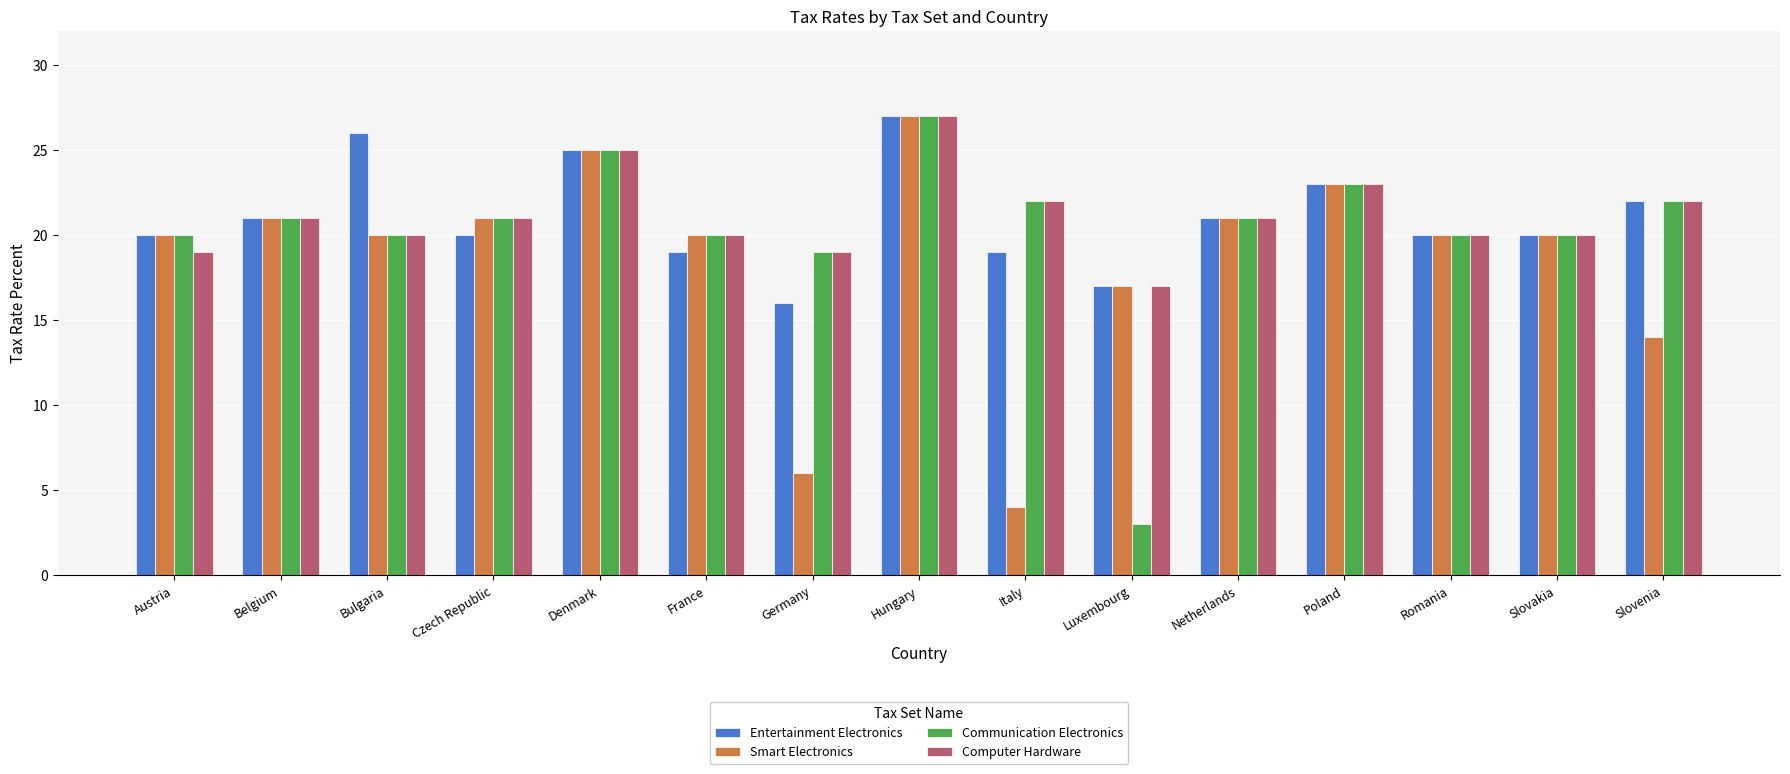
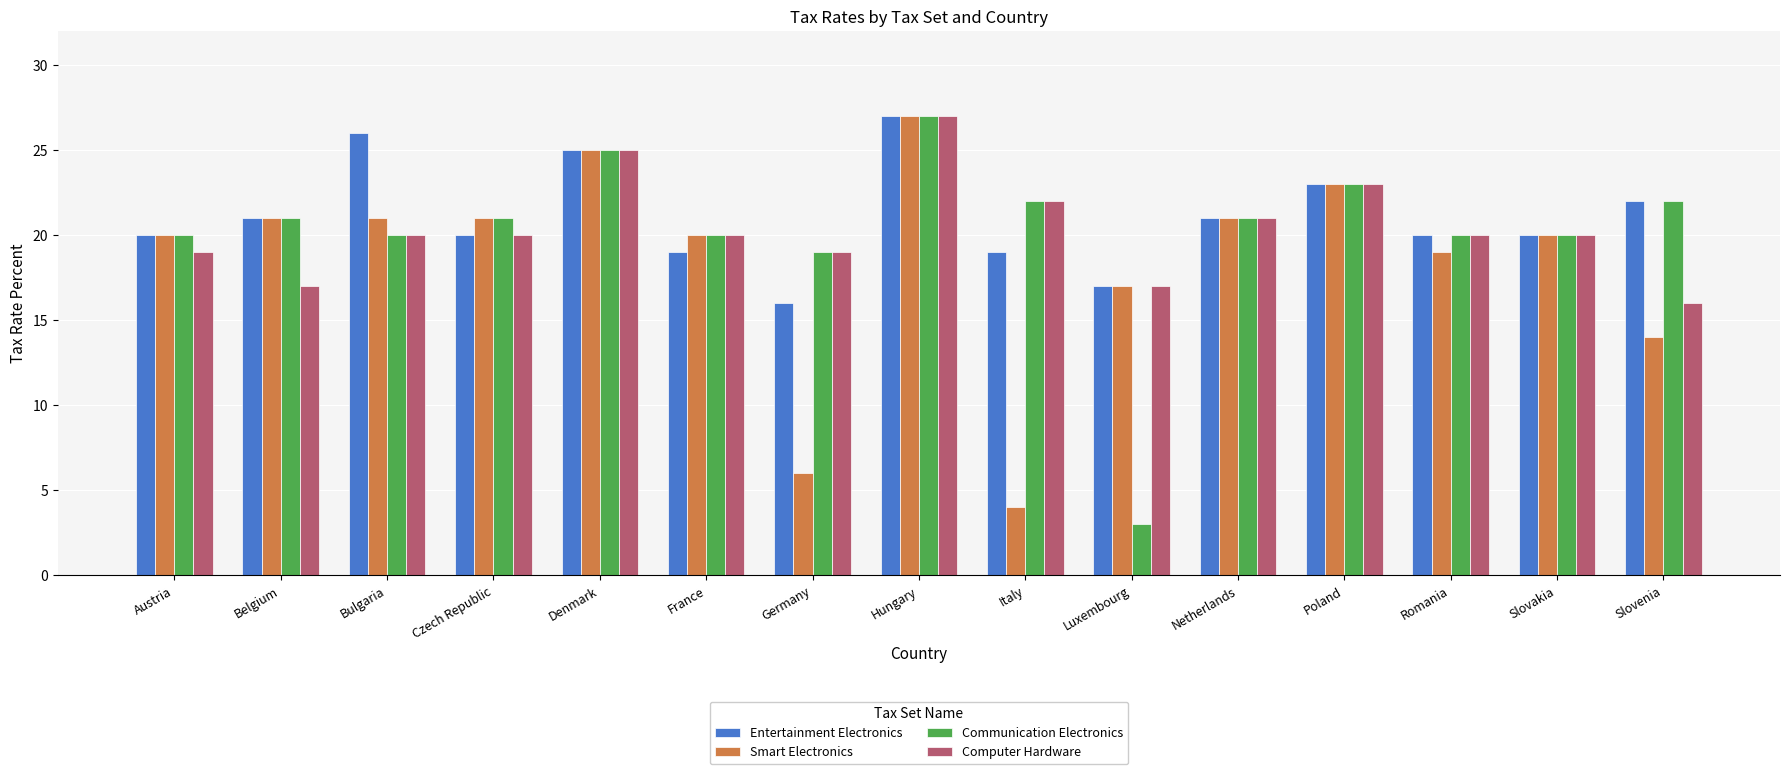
Computer Hardware, Belgium: 21 -> 17
Smart Electronics, Bulgaria: 20 -> 21
Computer Hardware, Czech Republic: 21 -> 20
Smart Electronics, Romania: 20 -> 19
Computer Hardware, Slovenia: 22 -> 16
